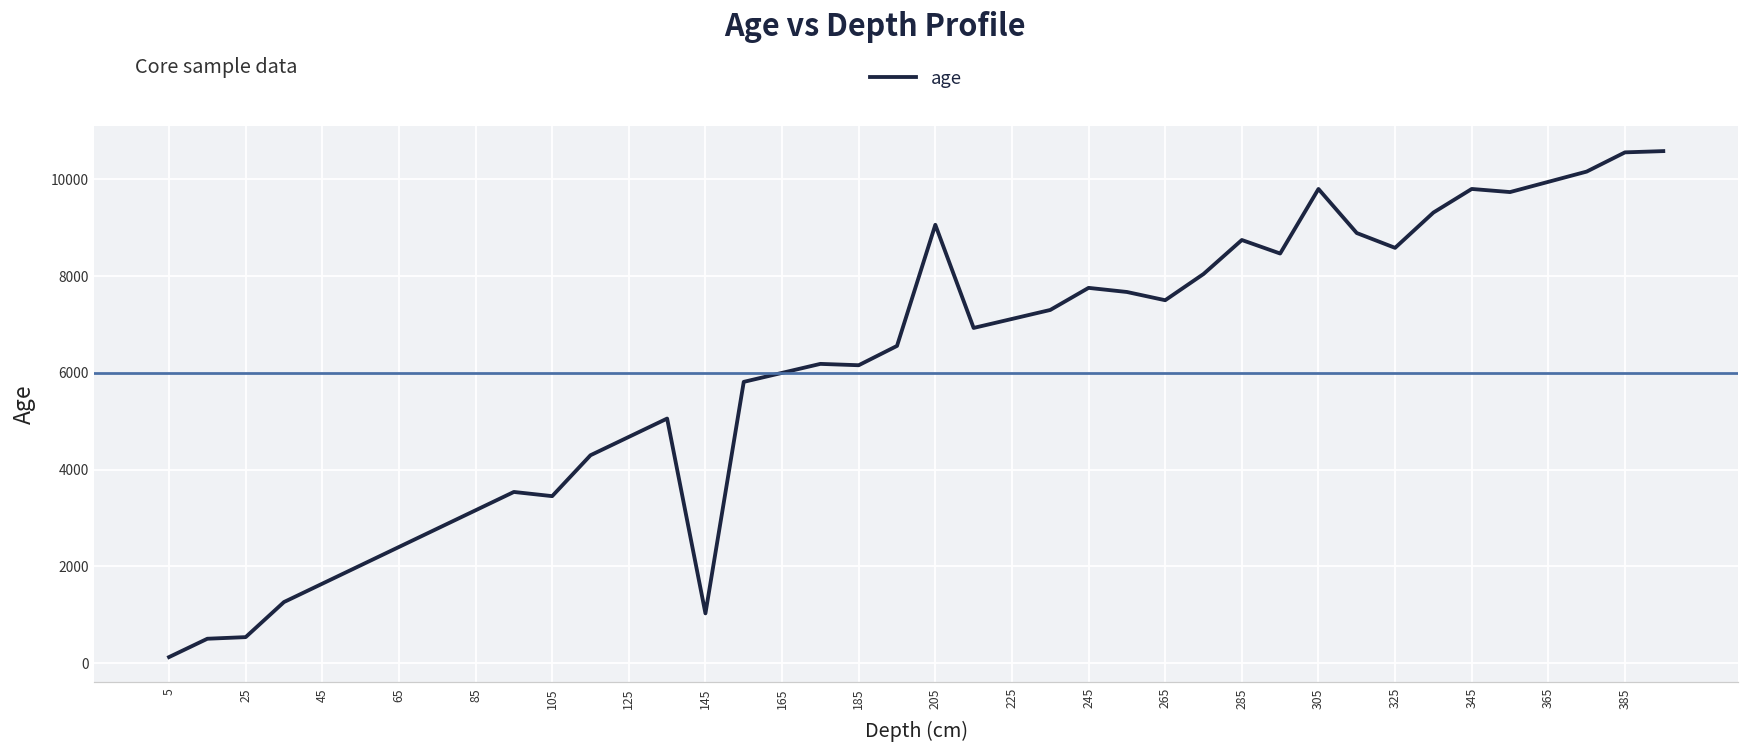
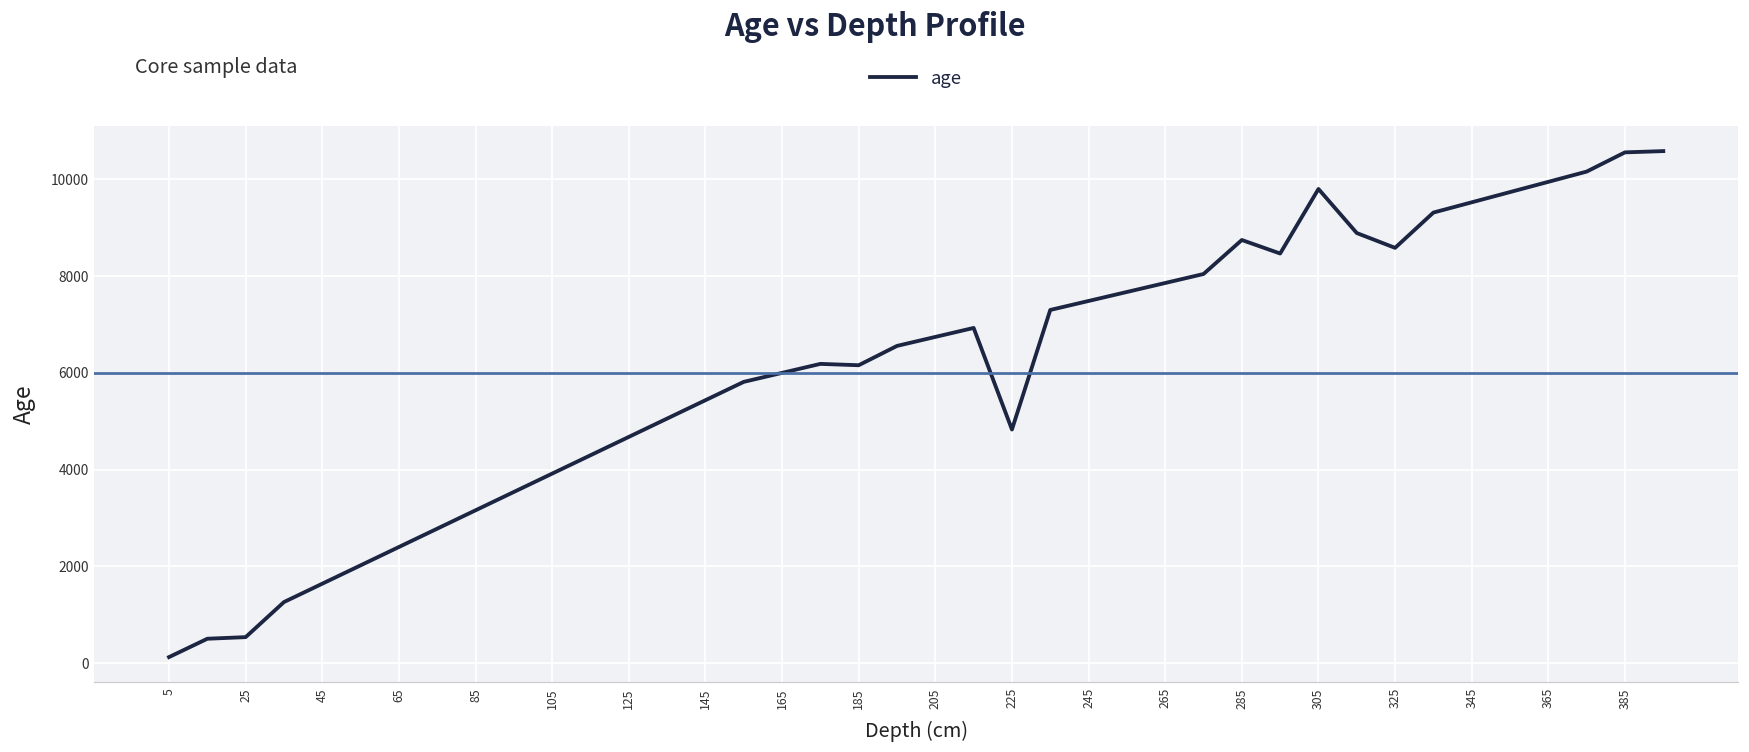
105: 3500 -> 3900
145: 1000 -> 5400
205: 9000 -> 6700
225: 7100 -> 4800
245: 7700 -> 7500
265: 7500 -> 7800
345: 9800 -> 9500
